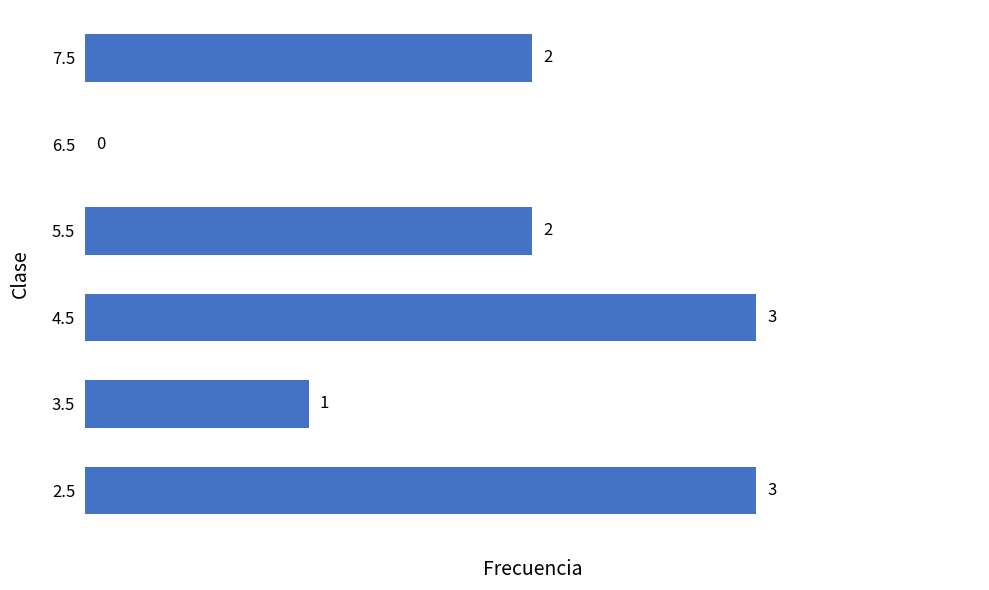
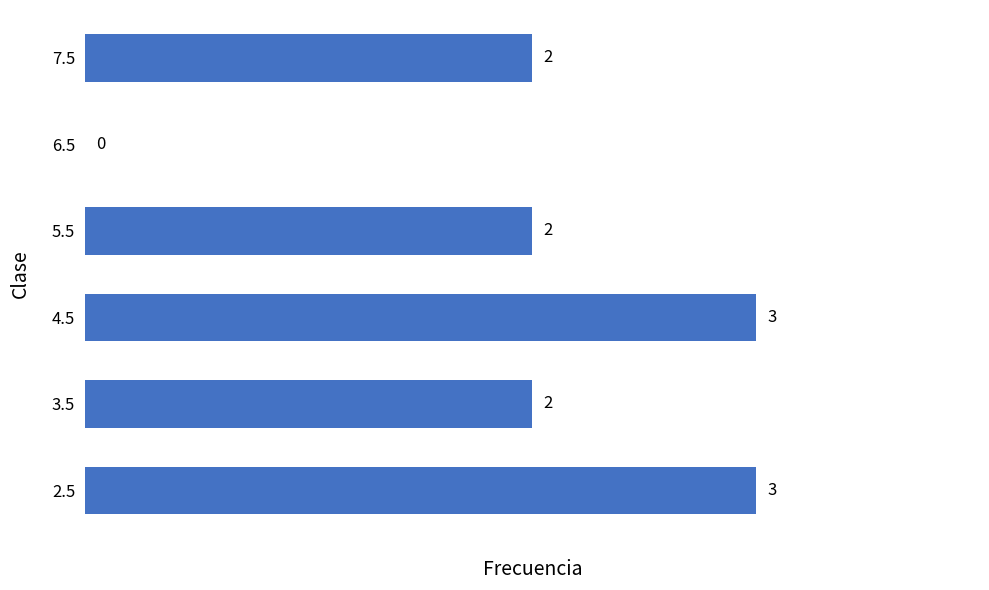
3.5: 1 -> 2
